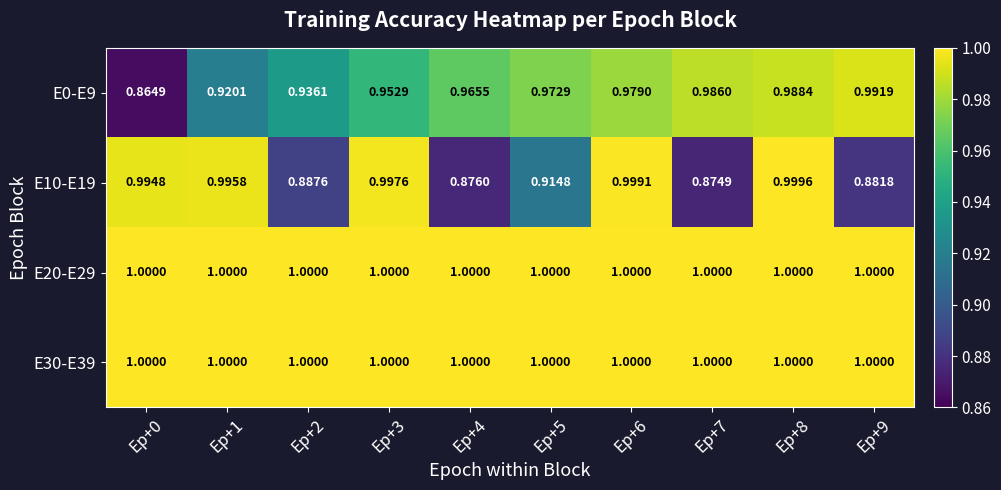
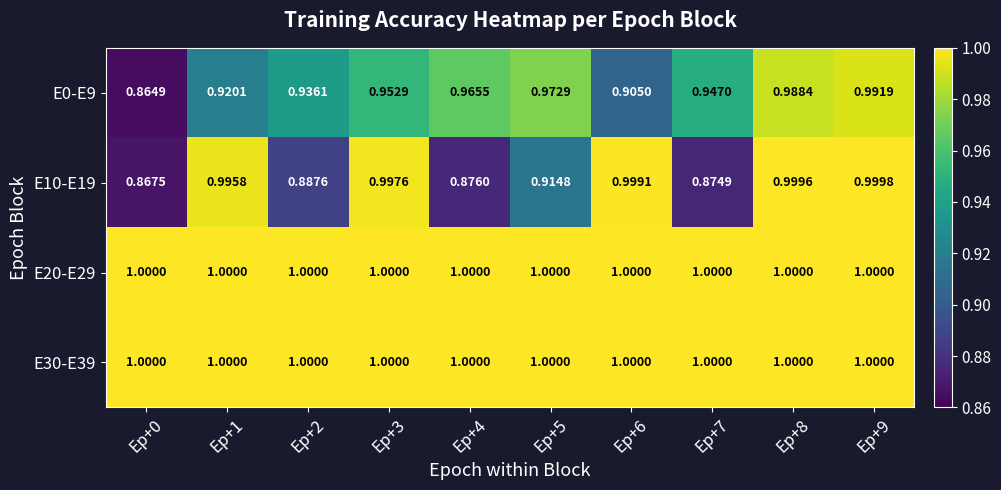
E0-E9, Ep+6: 0.9790 -> 0.9050
E0-E9, Ep+7: 0.9860 -> 0.9470
E10-E19, Ep+0: 0.9948 -> 0.8675
E10-E19, Ep+9: 0.8818 -> 0.9998
